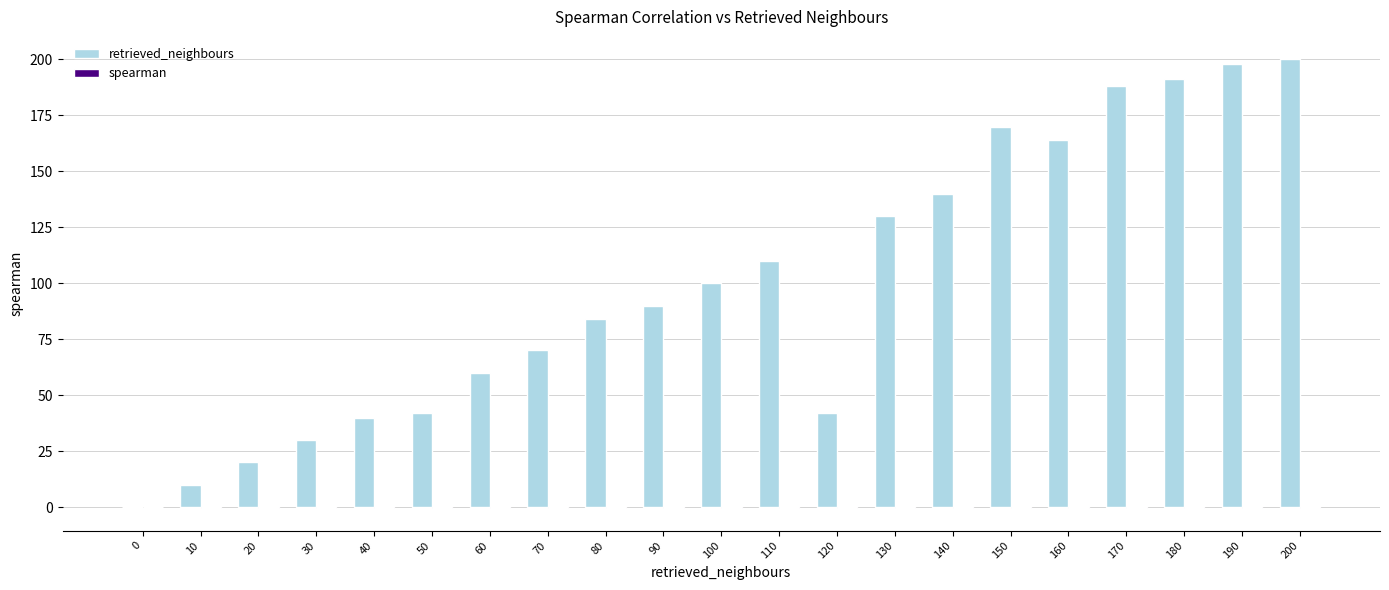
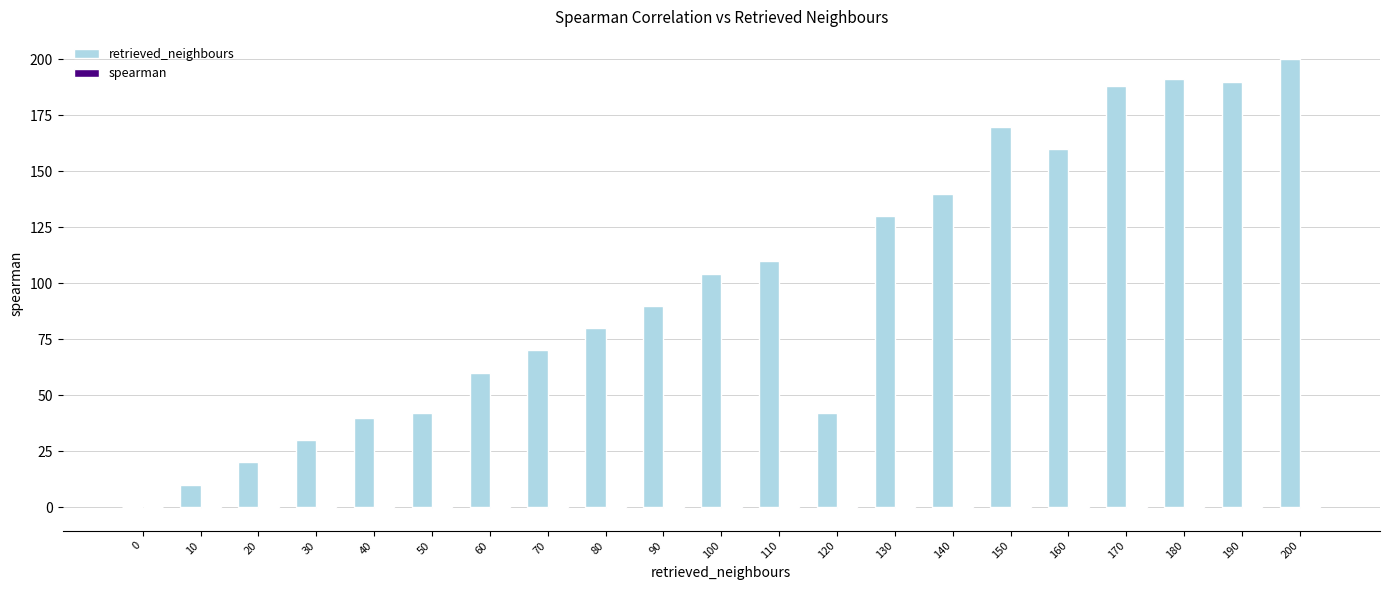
retrieved_neighbours, 80: 84 -> 80
retrieved_neighbours, 100: 100 -> 104
retrieved_neighbours, 160: 164 -> 160
retrieved_neighbours, 190: 198 -> 190
